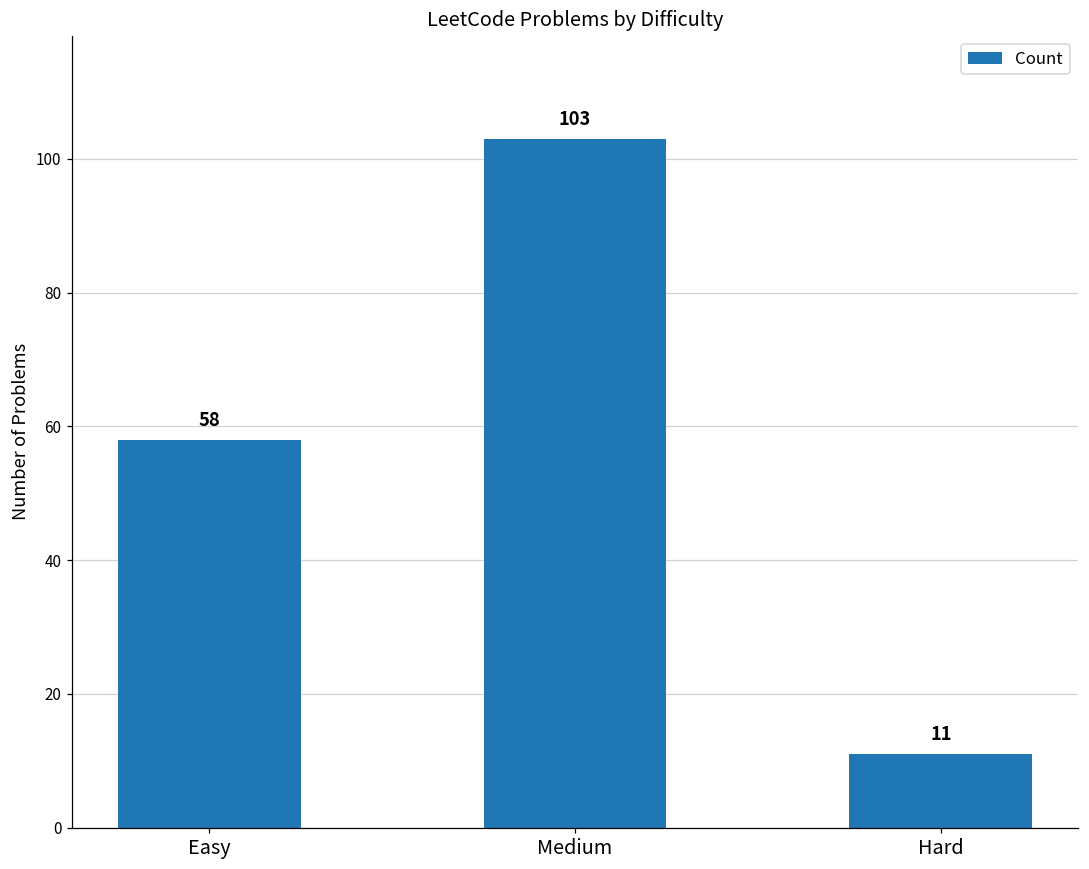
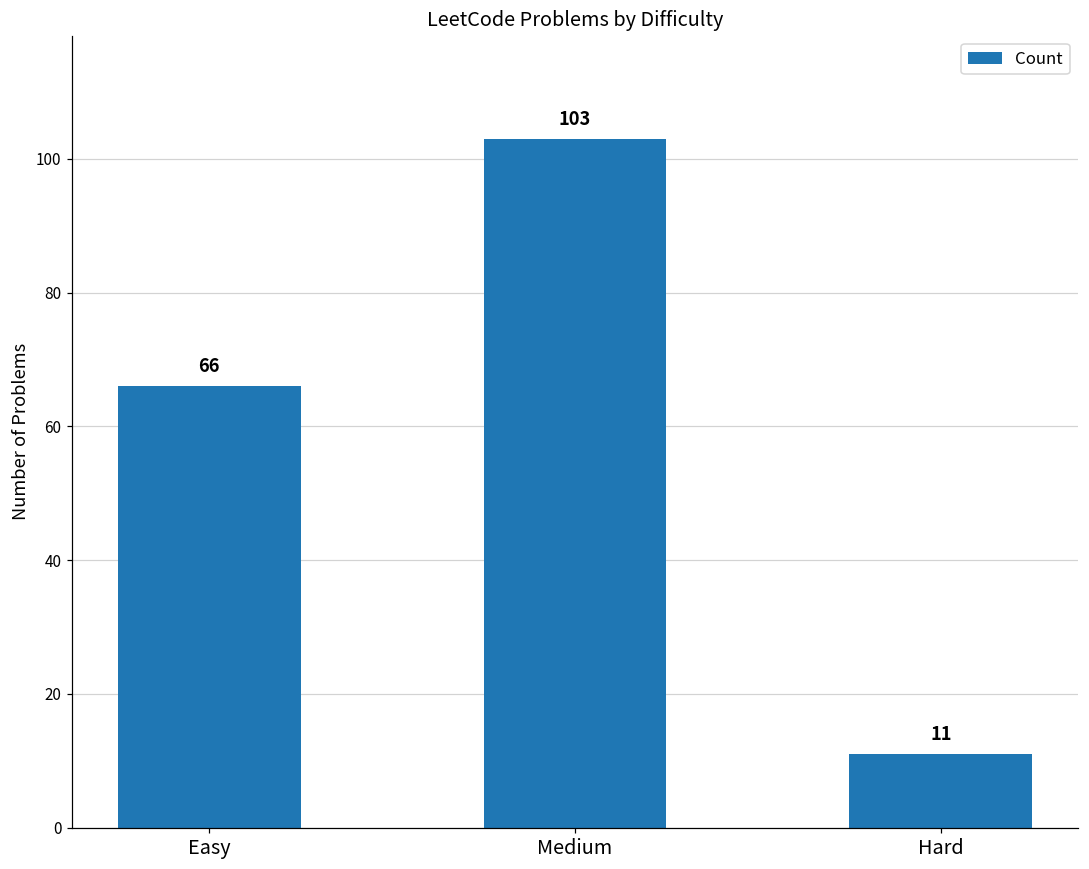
Easy: 58 -> 66
